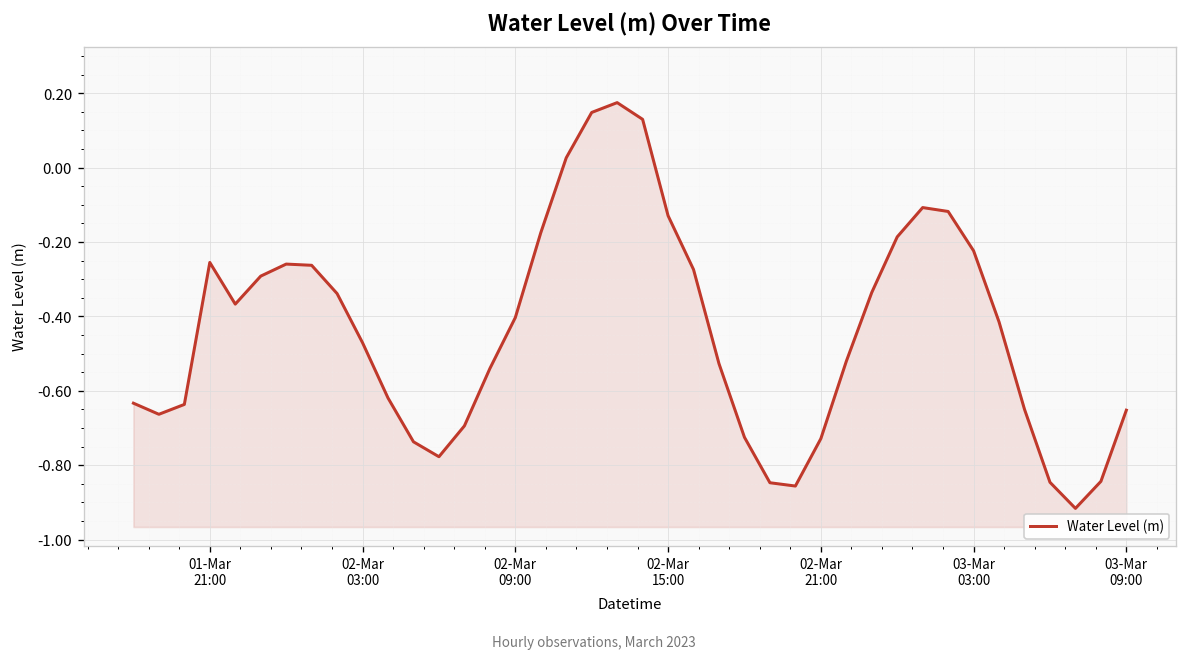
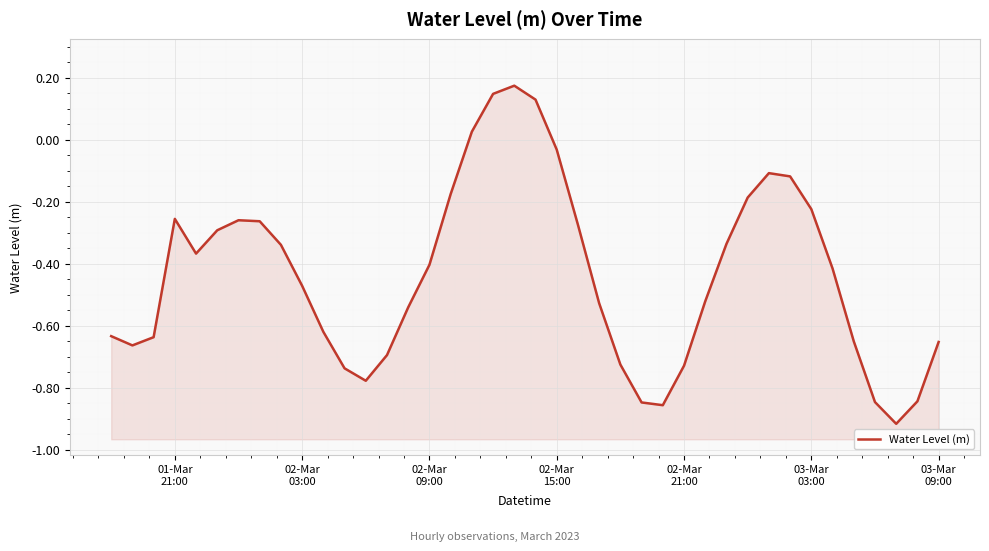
02-Mar 15:00: -0.13 -> -0.03
